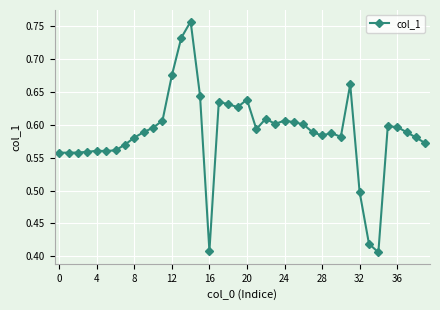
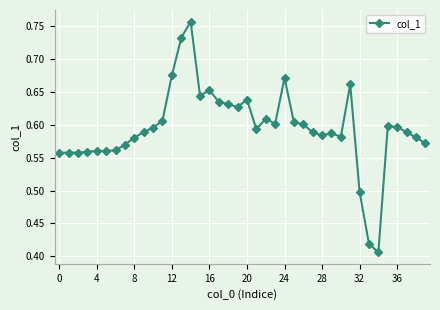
16: 0.41 -> 0.65
24: 0.61 -> 0.67
